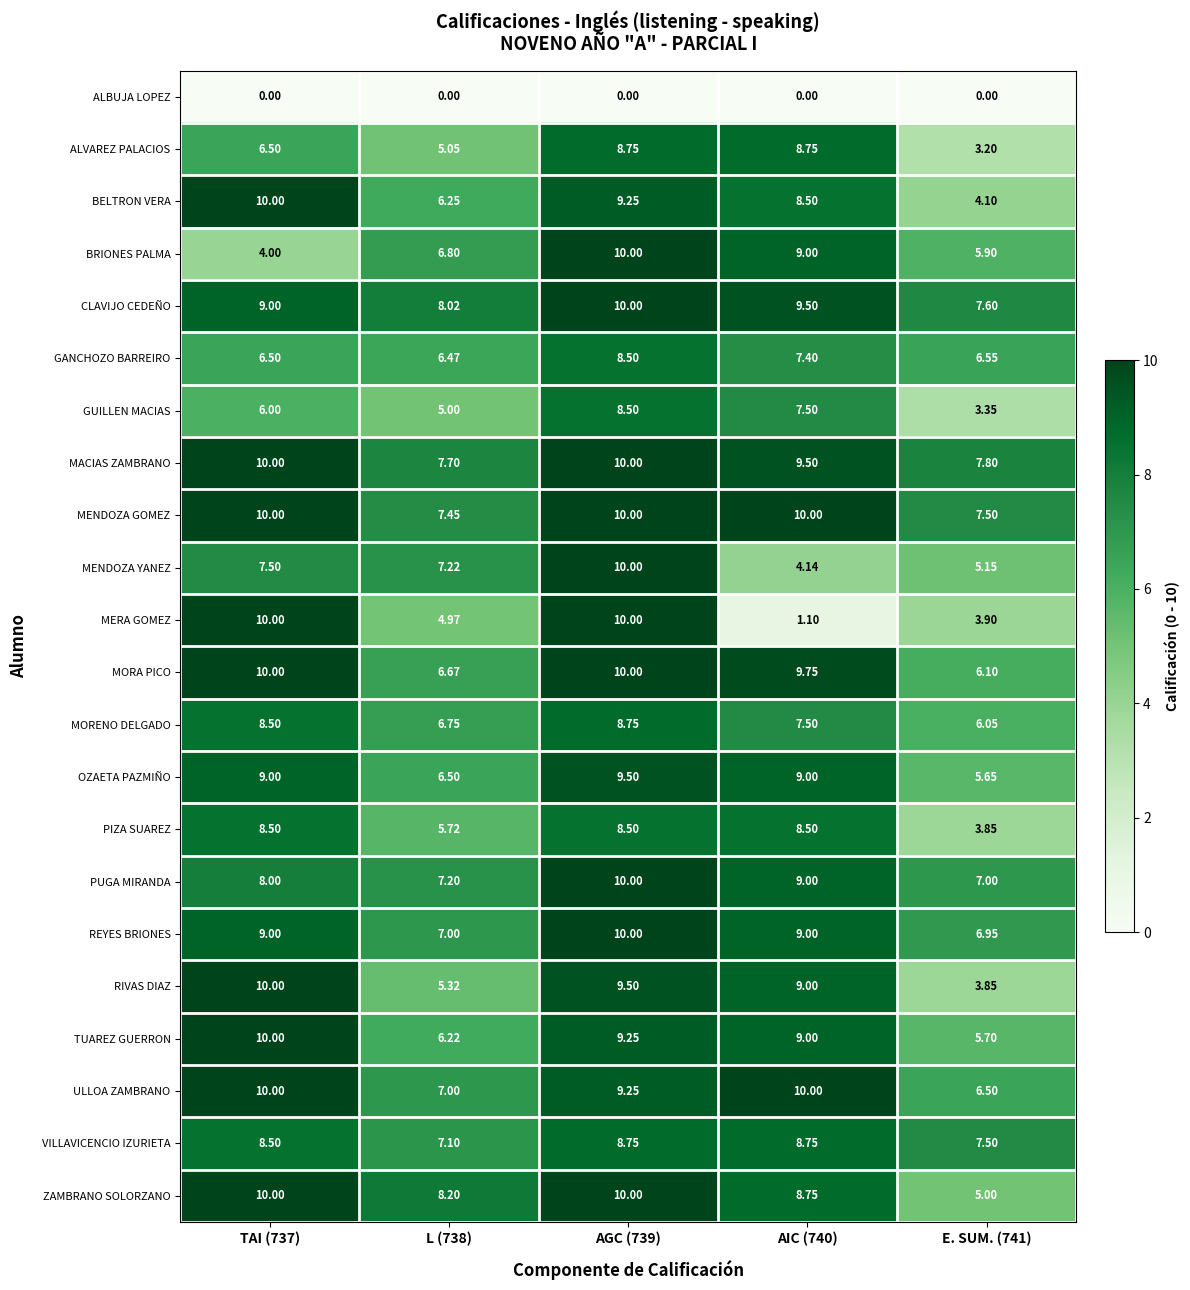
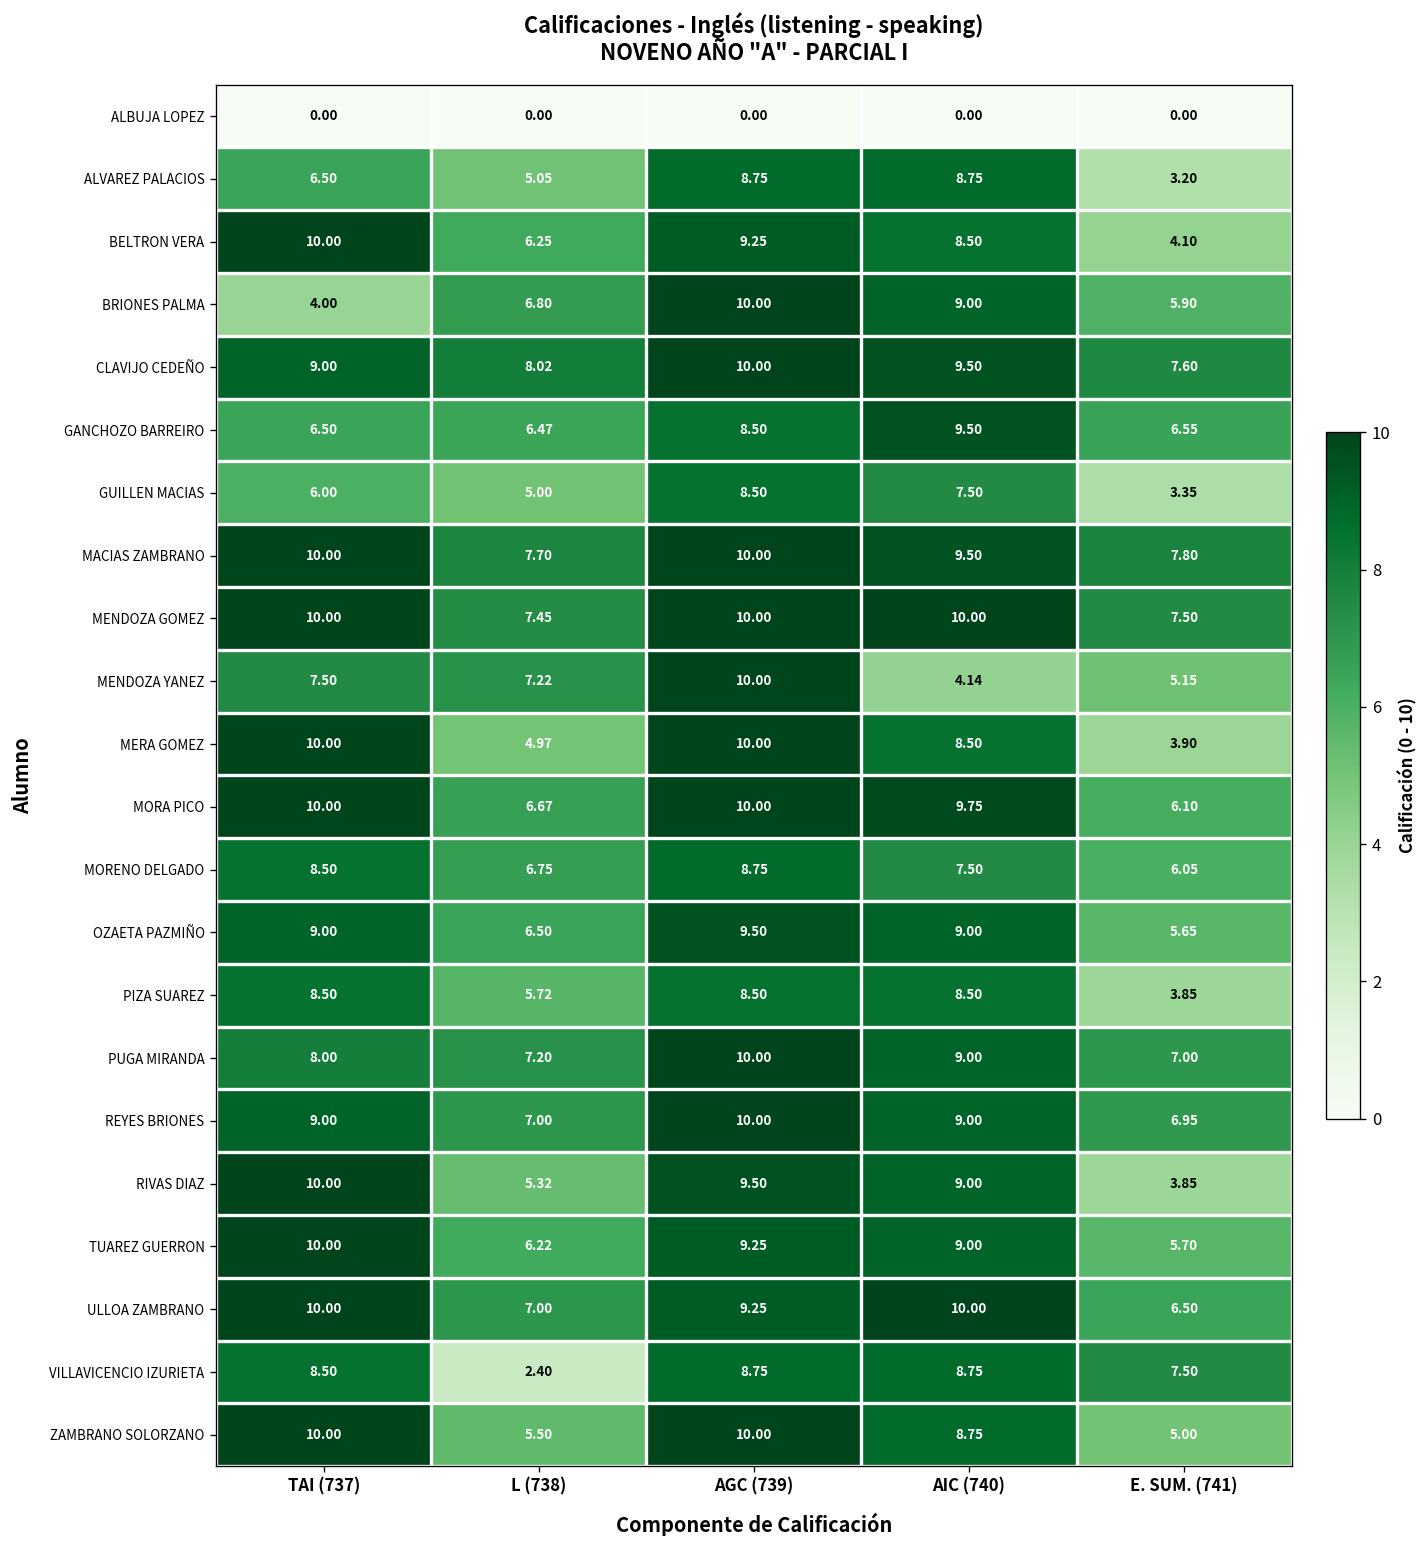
GANCHOZO BARREIRO, AIC (740): 7.40 -> 9.50
MERA GOMEZ, AIC (740): 1.10 -> 8.50
VILLAVICENCIO IZURIETA, L (738): 7.10 -> 2.40
ZAMBRANO SOLORZANO, L (738): 8.20 -> 5.50
